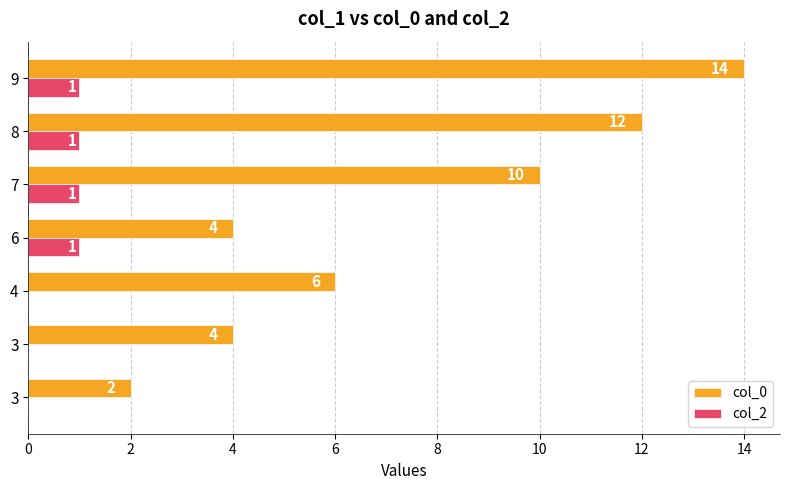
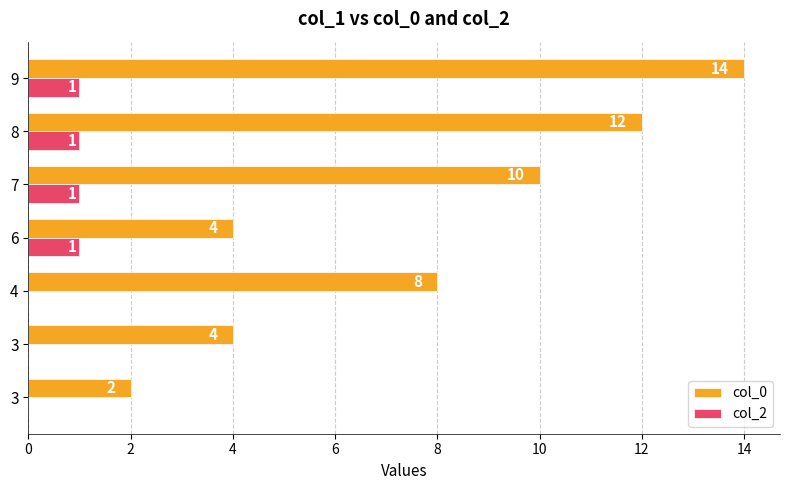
col_0, 4: 6 -> 8
